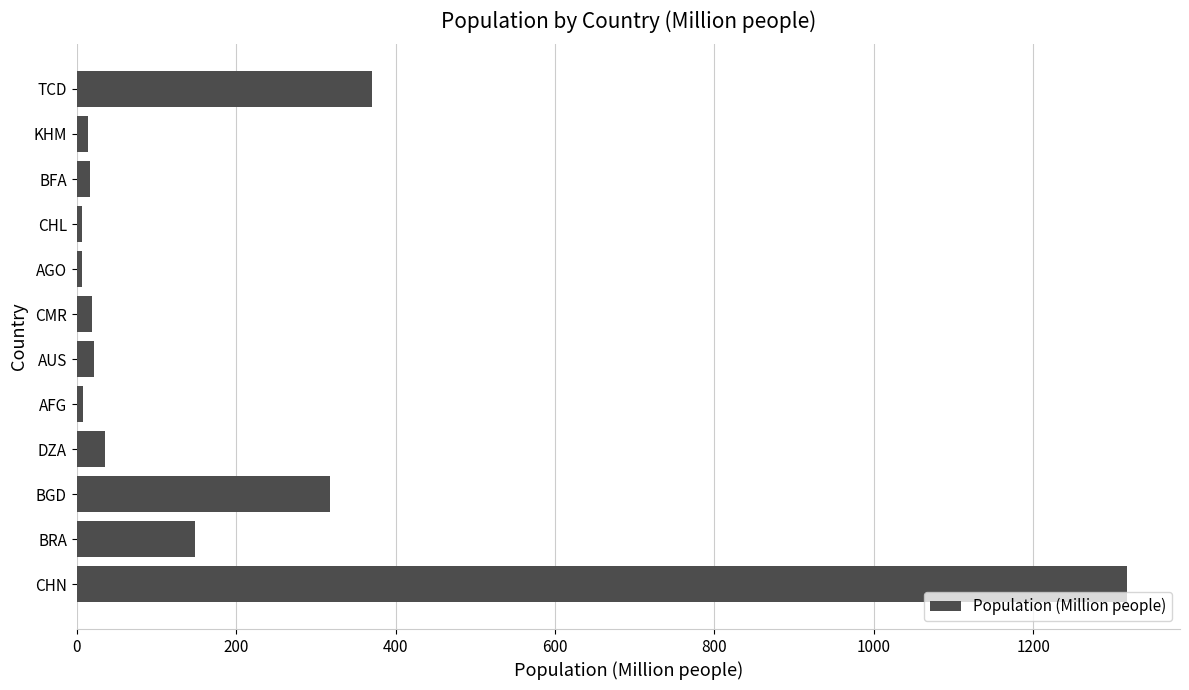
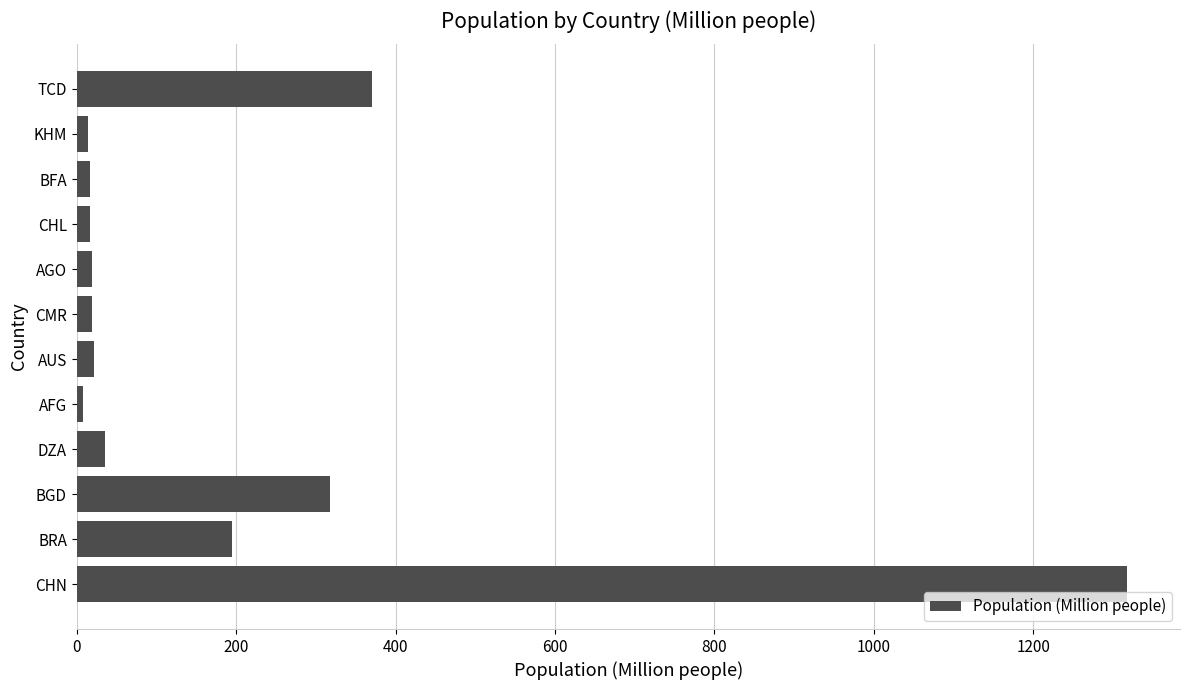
CHL: 10 -> 20
AGO: 10 -> 20
BRA: 150 -> 190
